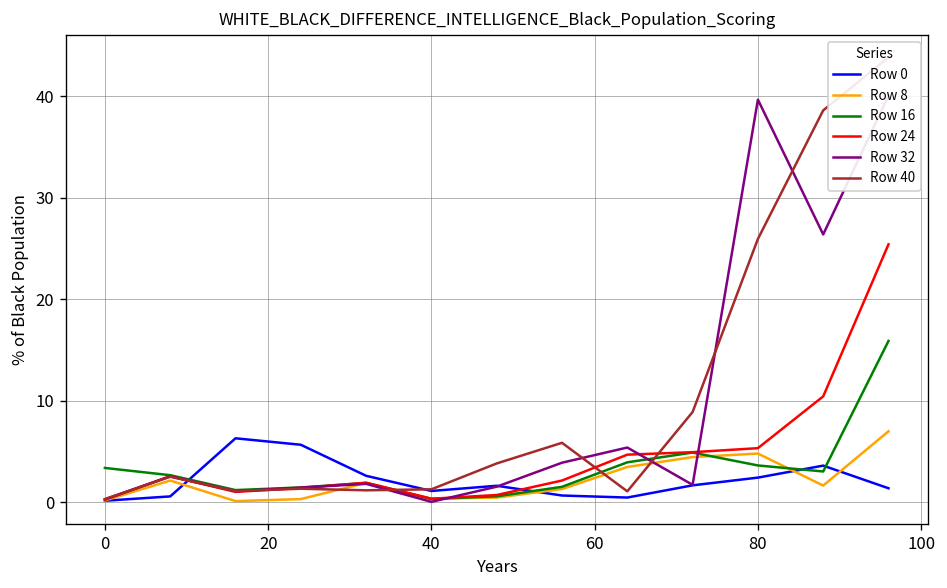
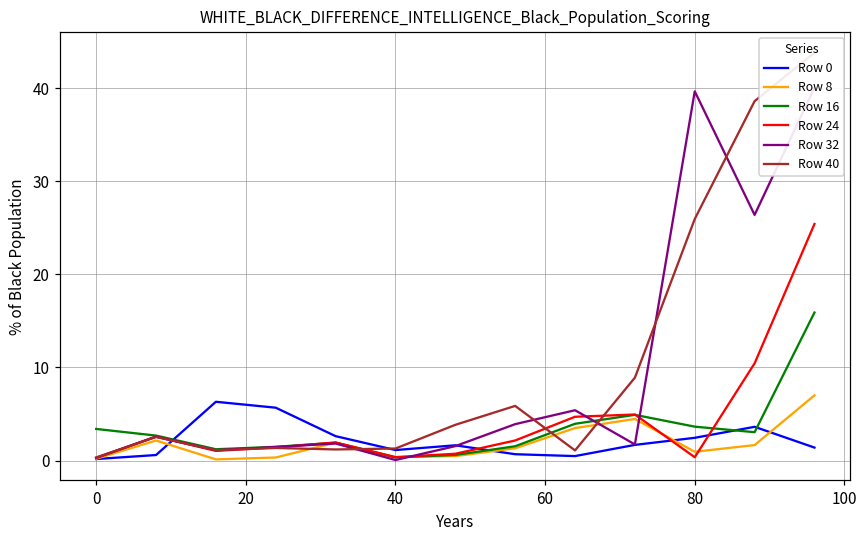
Row 8, 80: 5 -> 1
Row 24, 80: 5 -> 0
